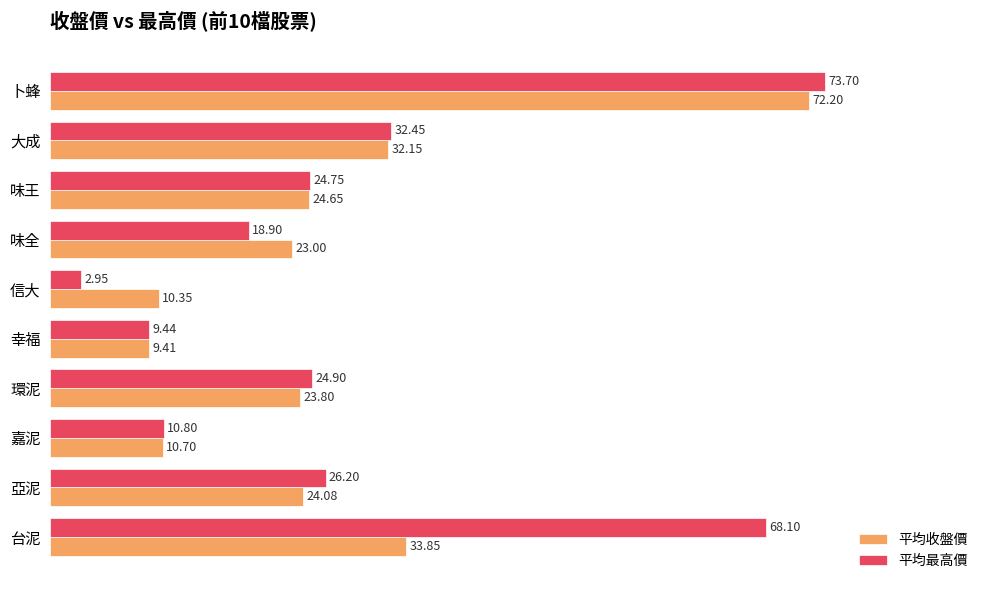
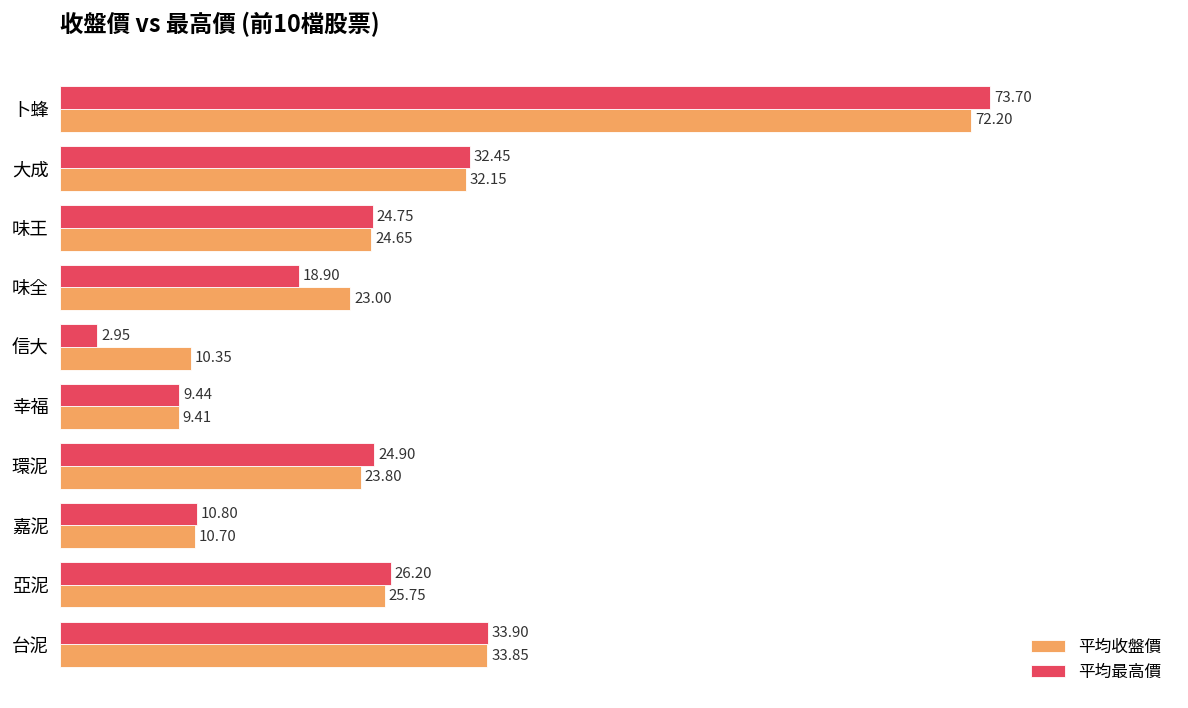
平均收盤價, 亞泥: 24.08 -> 25.75
平均最高價, 台泥: 68.10 -> 33.90
